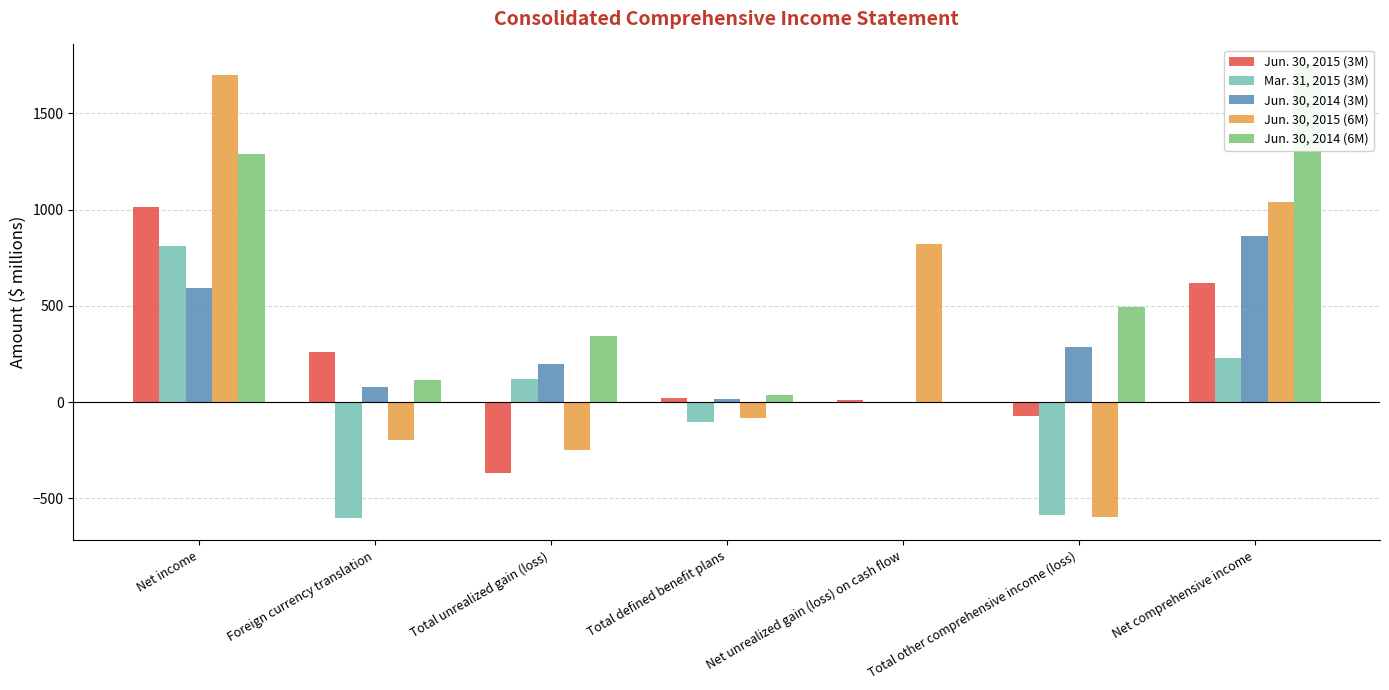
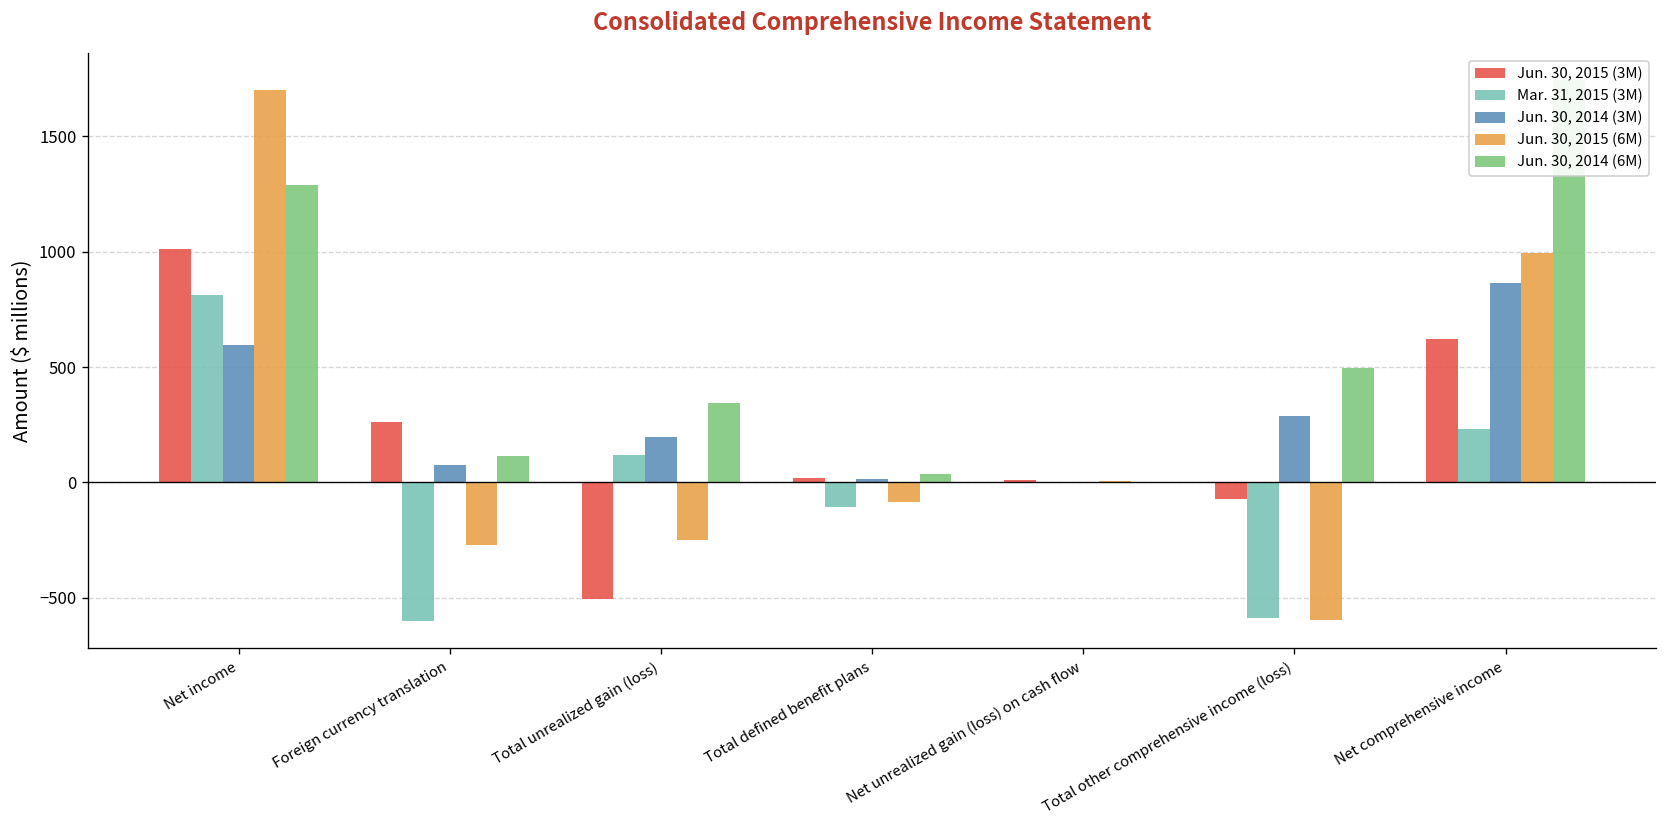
Jun. 30, 2015 (6M), Foreign currency translation: -200 -> -270
Jun. 30, 2015 (3M), Total unrealized gain (loss): -370 -> -500
Jun. 30, 2015 (6M), Net unrealized gain (loss) on cash flow: 820 -> 10
Jun. 30, 2015 (6M), Net comprehensive income: 1040 -> 990
